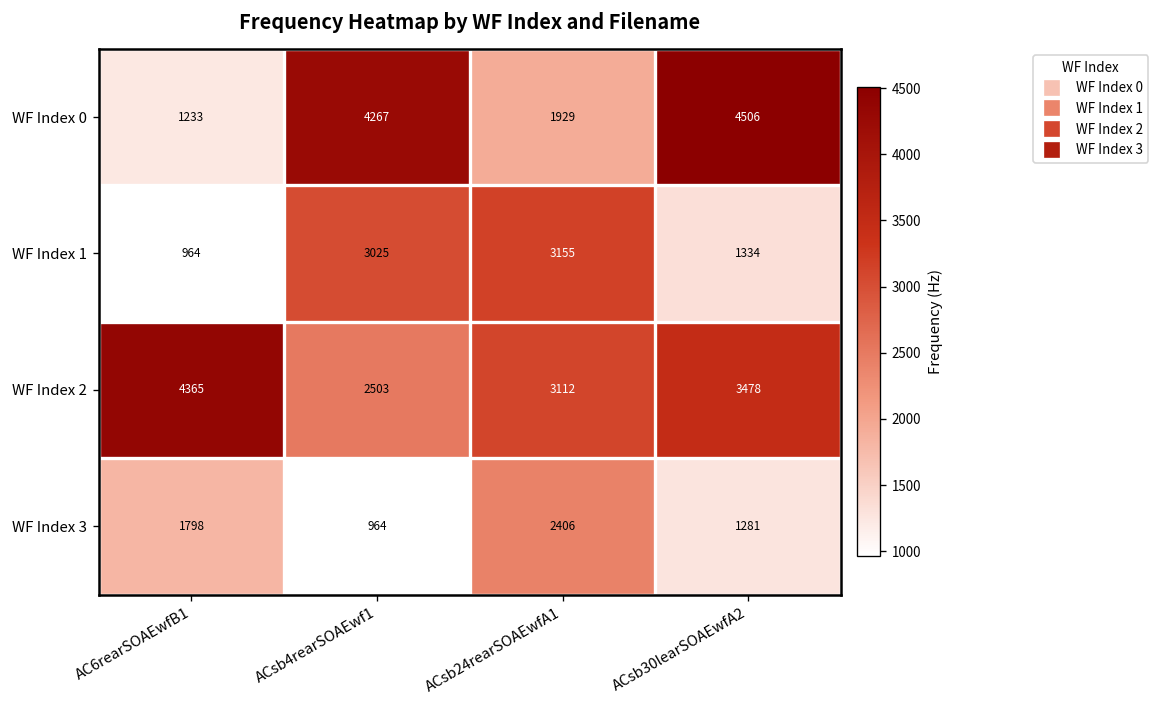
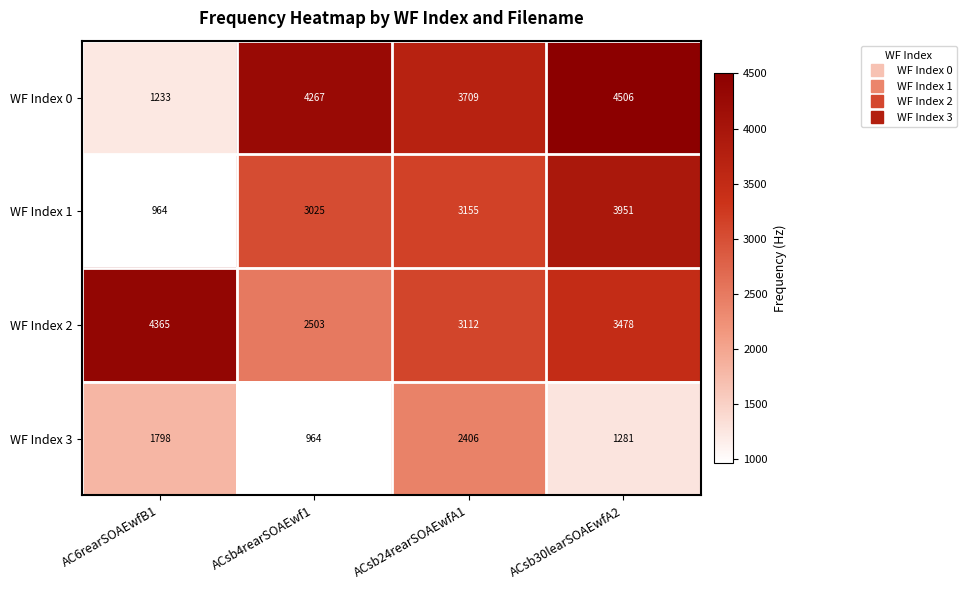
WF Index 0, ACsb24rearSOAEwfA1: 1929 -> 3709
WF Index 1, ACsb30learSOAEwfA2: 1334 -> 3951
